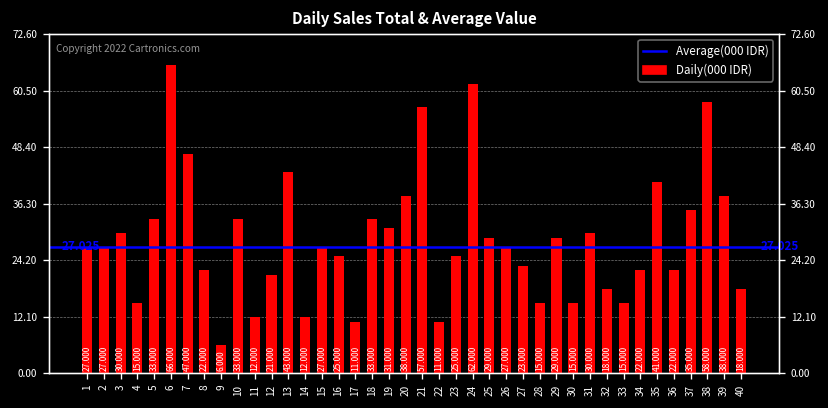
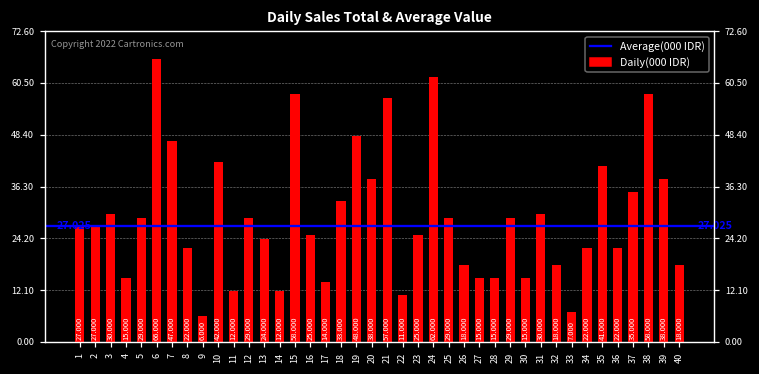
5: 33.000 -> 29.000
10: 33.000 -> 42.000
12: 21.000 -> 29.000
13: 43.000 -> 24.000
15: 27.000 -> 58.000
17: 11.000 -> 14.000
19: 31.000 -> 48.000
26: 27.000 -> 18.000
27: 23.000 -> 15.000
33: 15.000 -> 7.000
